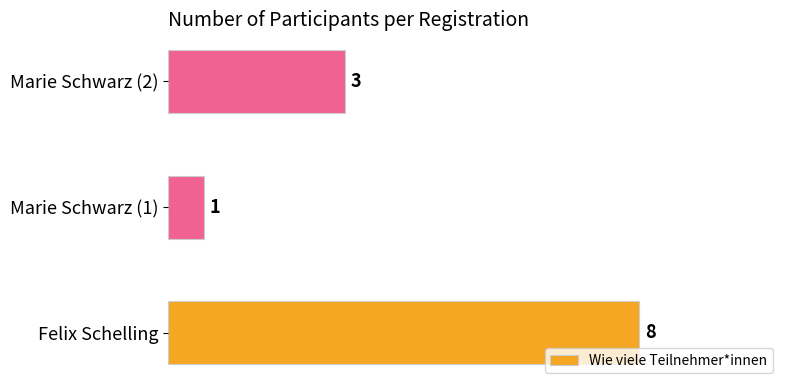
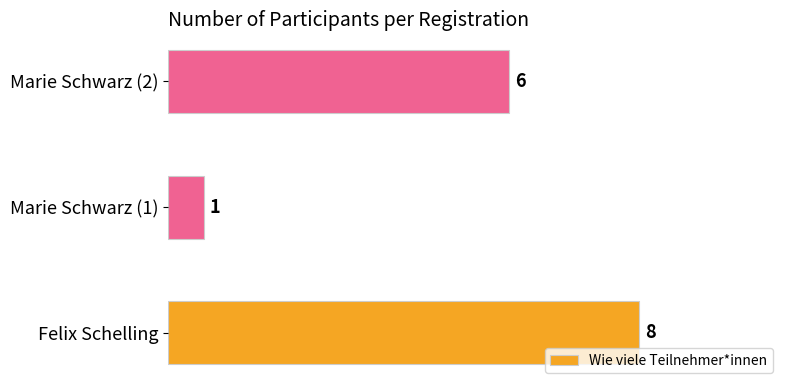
Marie Schwarz (2): 3 -> 6
